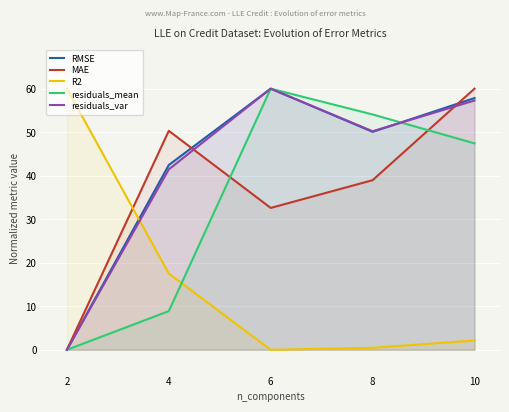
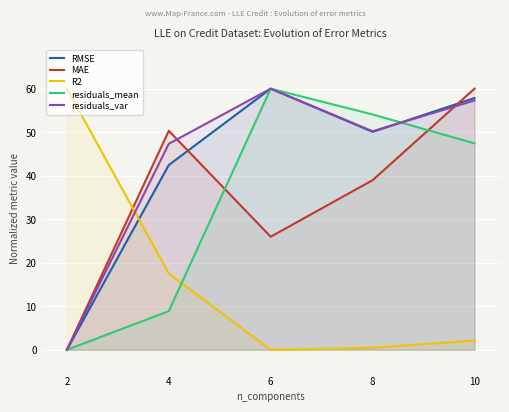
residuals_var, 4: 41 -> 47
MAE, 6: 33 -> 26
